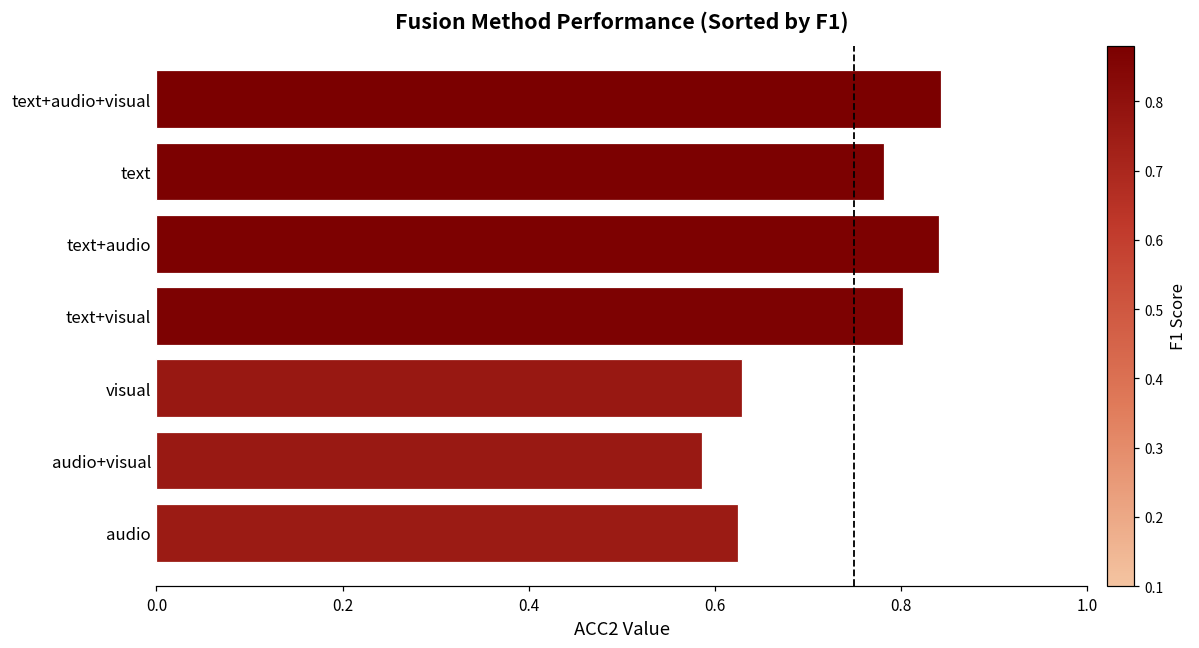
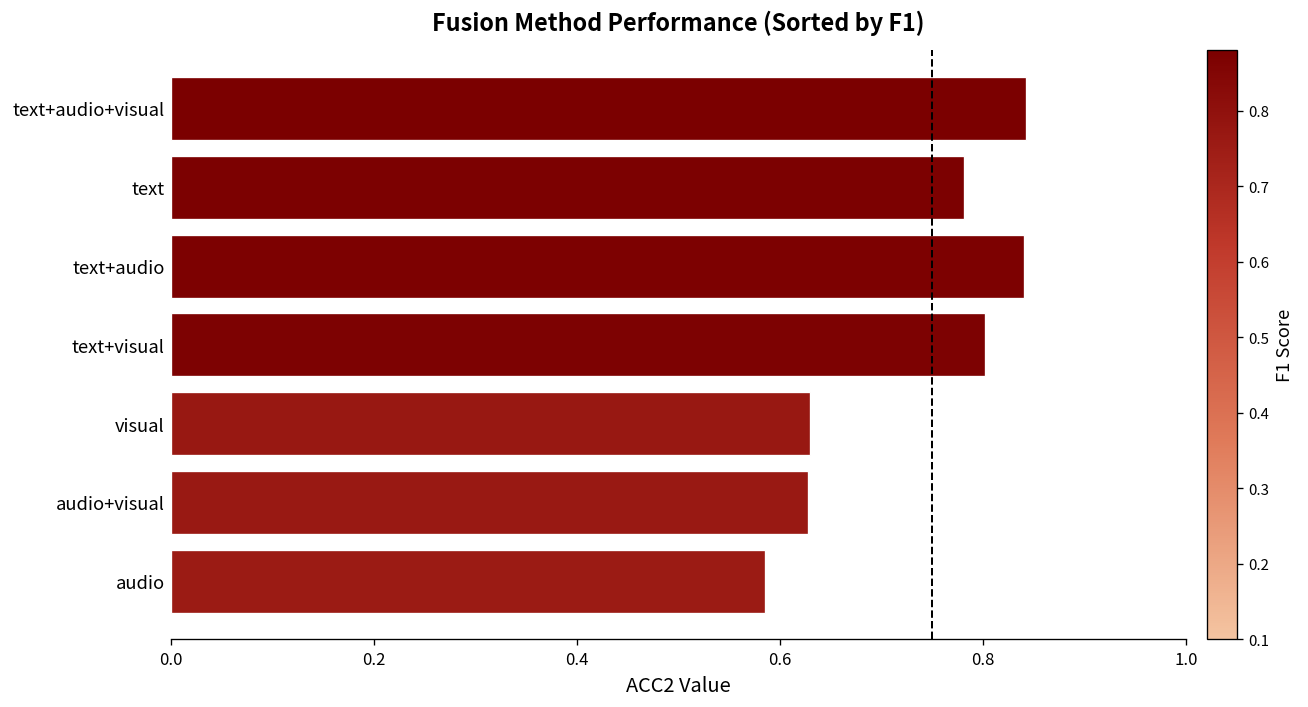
audio+visual: 0.59 -> 0.63
audio: 0.63 -> 0.59
